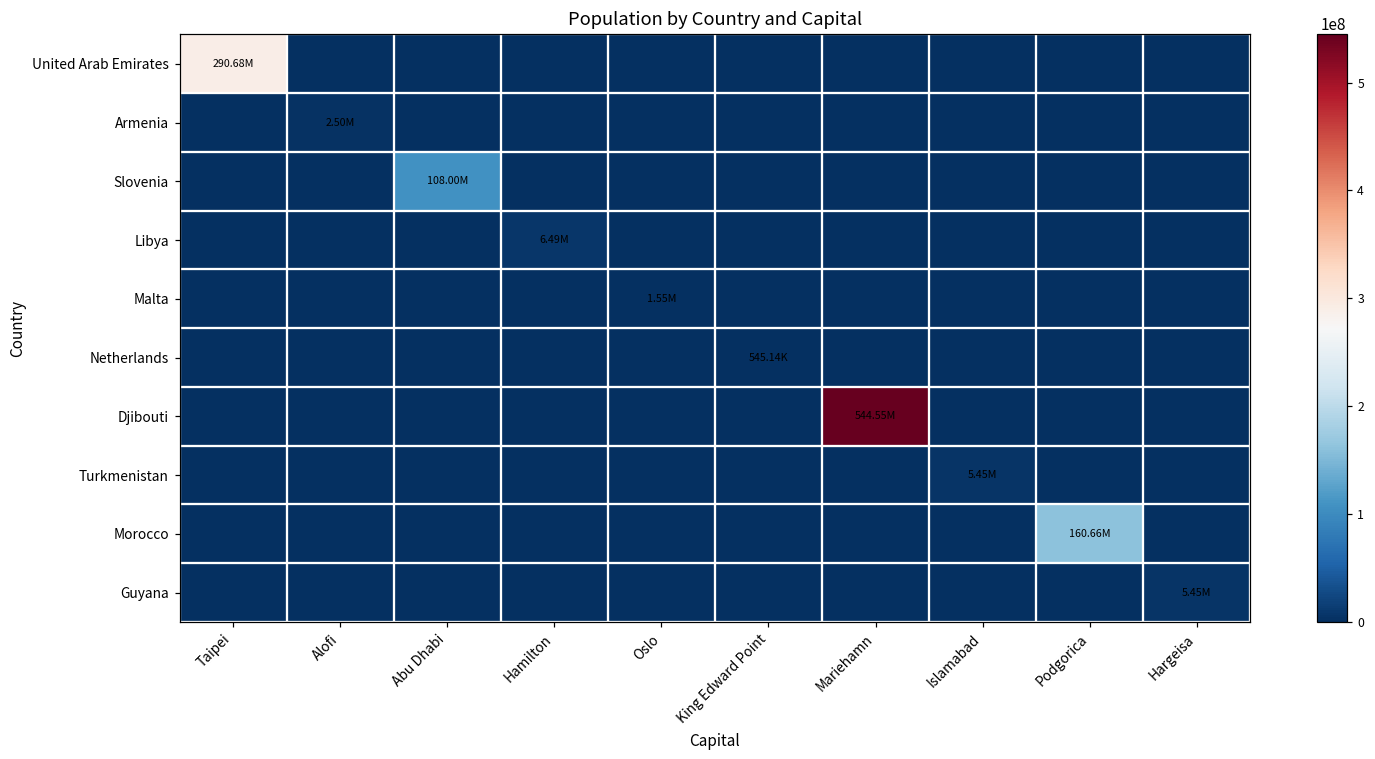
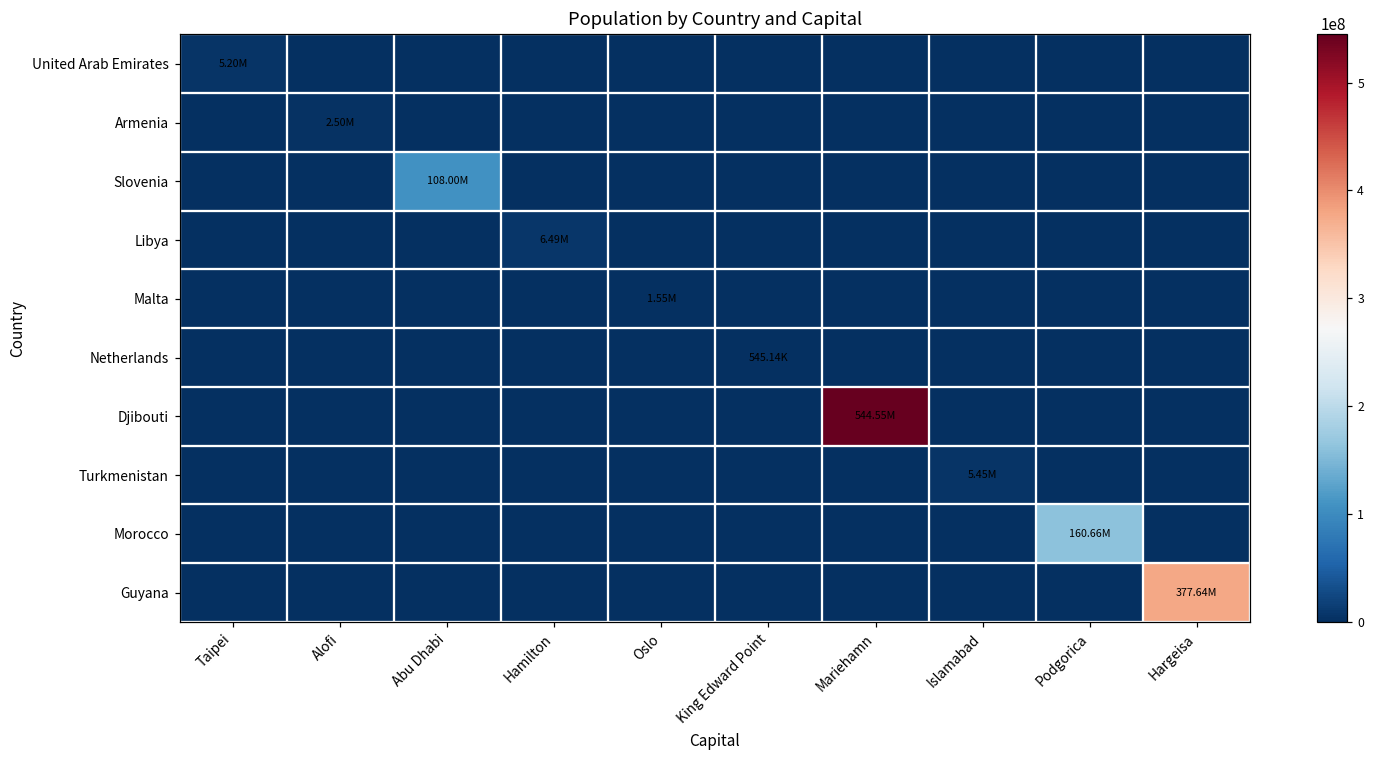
United Arab Emirates, Taipei: 290.68M -> 5.20M
Guyana, Hargeisa: 5.45M -> 377.64M
